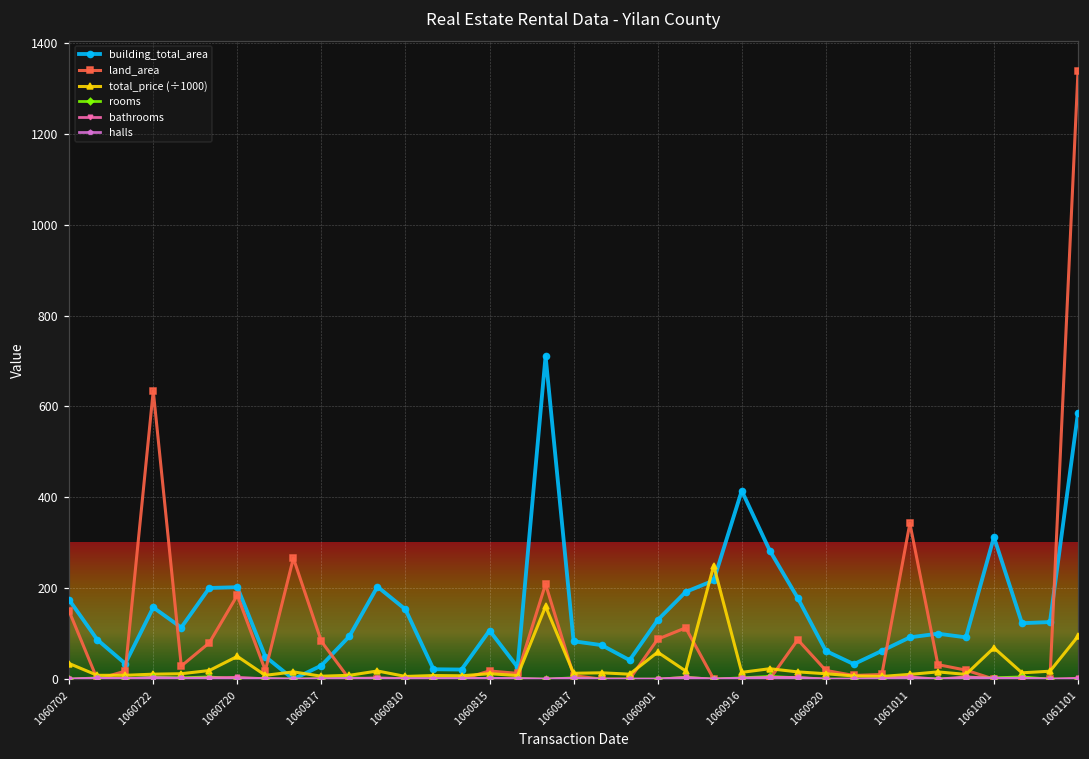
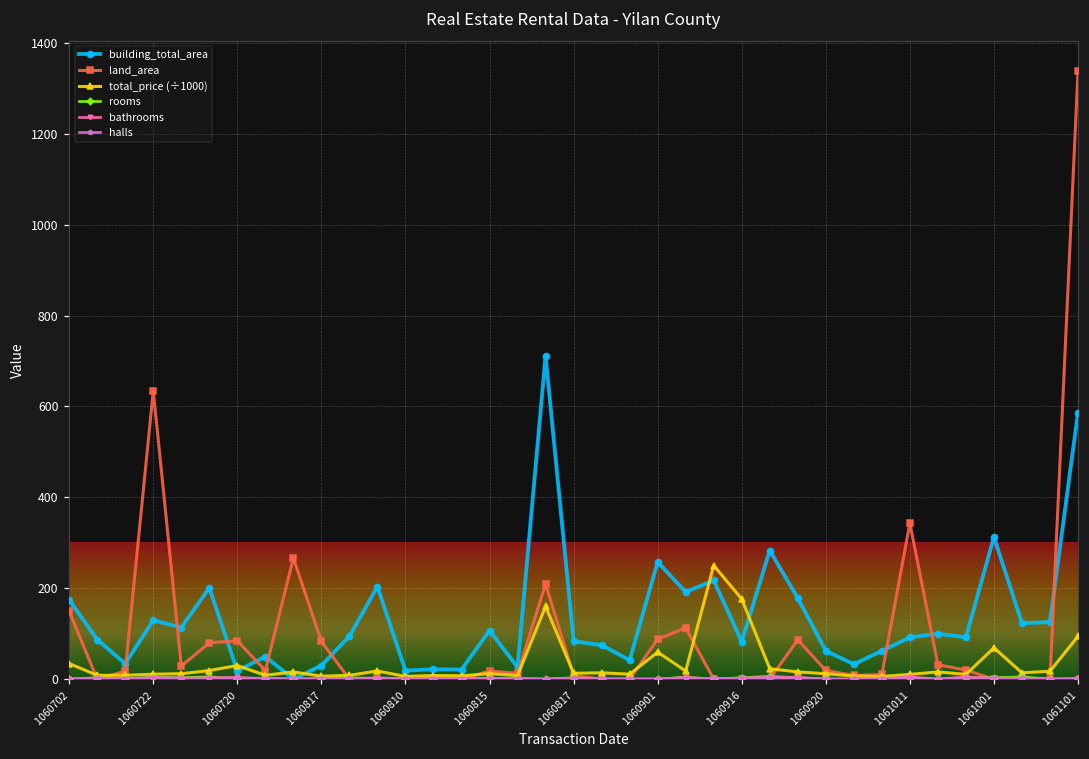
building_total_area, 1060722: 160 -> 130
building_total_area, 1060720: 200 -> 20
land_area, 1060720: 180 -> 80
total_price (÷1000), 1060720: 50 -> 30
building_total_area, 1060810: 150 -> 20
building_total_area, 1060901: 130 -> 260
building_total_area, 1060916: 410 -> 80
total_price (÷1000), 1060916: 20 -> 180
